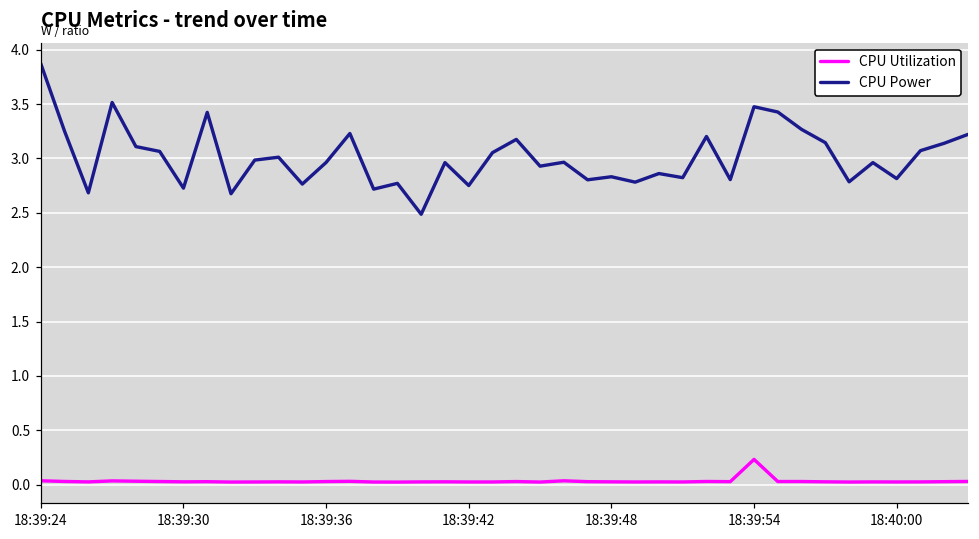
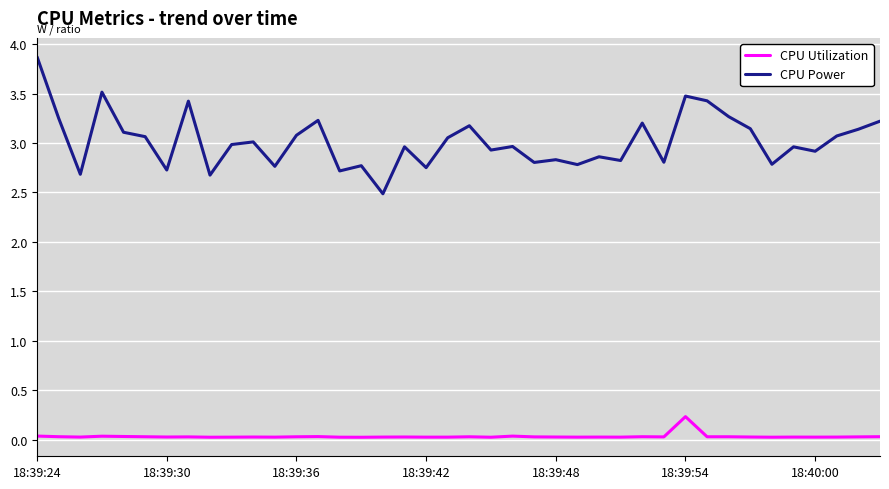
CPU Power, 18:39:36: 3.0 -> 3.1
CPU Power, 18:40:00: 2.8 -> 2.9
